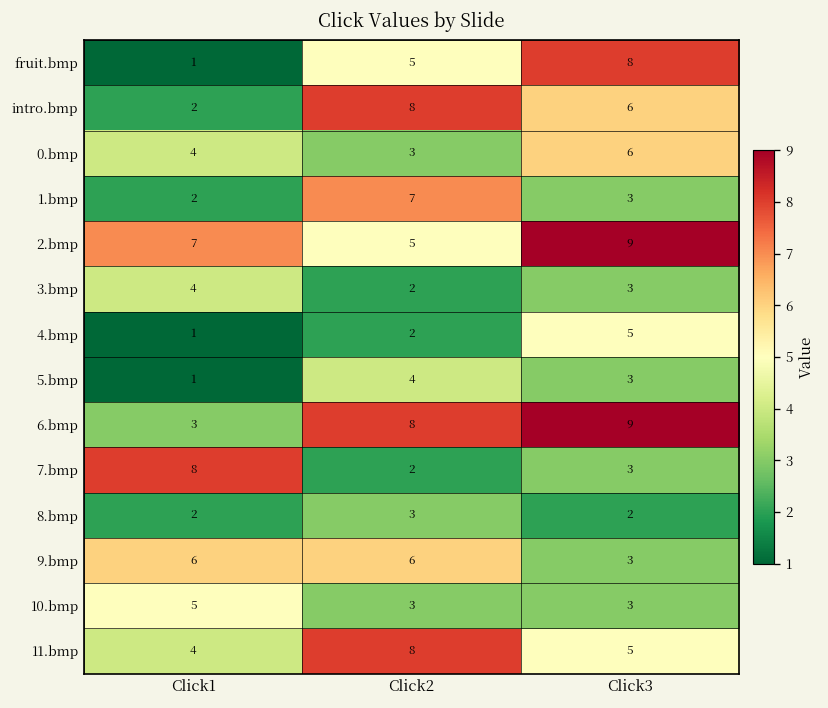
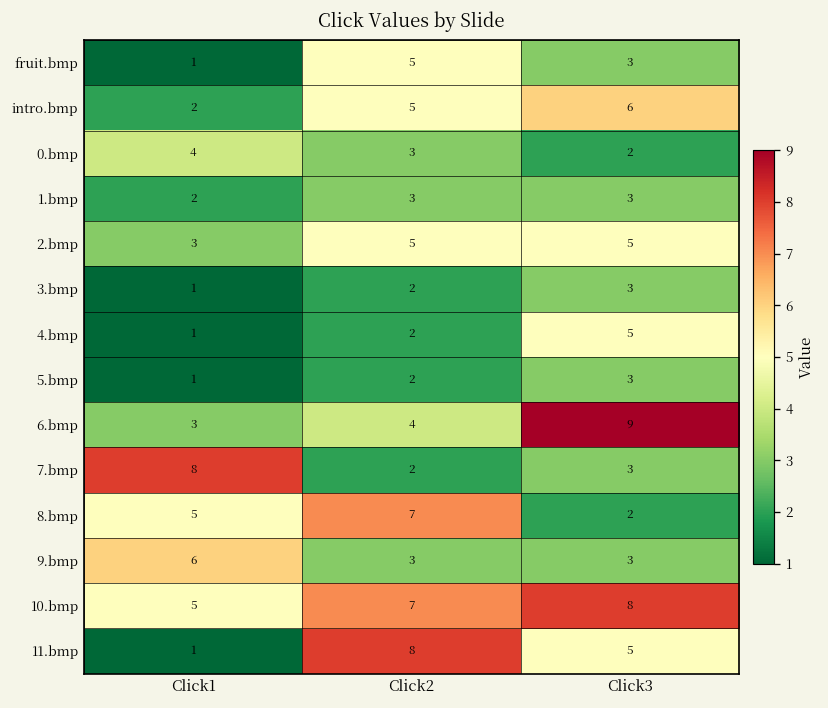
fruit.bmp, Click3: 8 -> 3
intro.bmp, Click2: 8 -> 5
0.bmp, Click3: 6 -> 2
1.bmp, Click2: 7 -> 3
2.bmp, Click1: 7 -> 3
2.bmp, Click3: 9 -> 5
3.bmp, Click1: 4 -> 1
5.bmp, Click2: 4 -> 2
6.bmp, Click2: 8 -> 4
8.bmp, Click1: 2 -> 5
8.bmp, Click2: 3 -> 7
9.bmp, Click2: 6 -> 3
10.bmp, Click2: 3 -> 7
10.bmp, Click3: 3 -> 8
11.bmp, Click1: 4 -> 1
